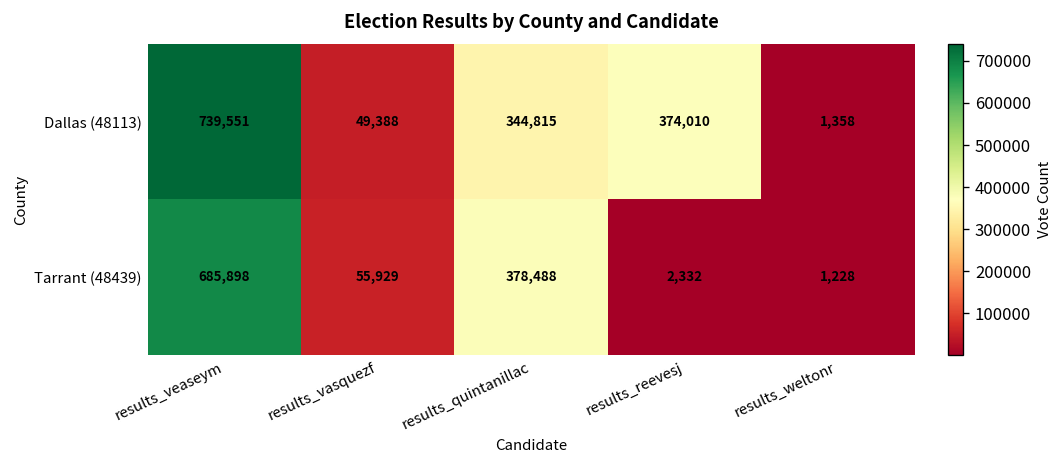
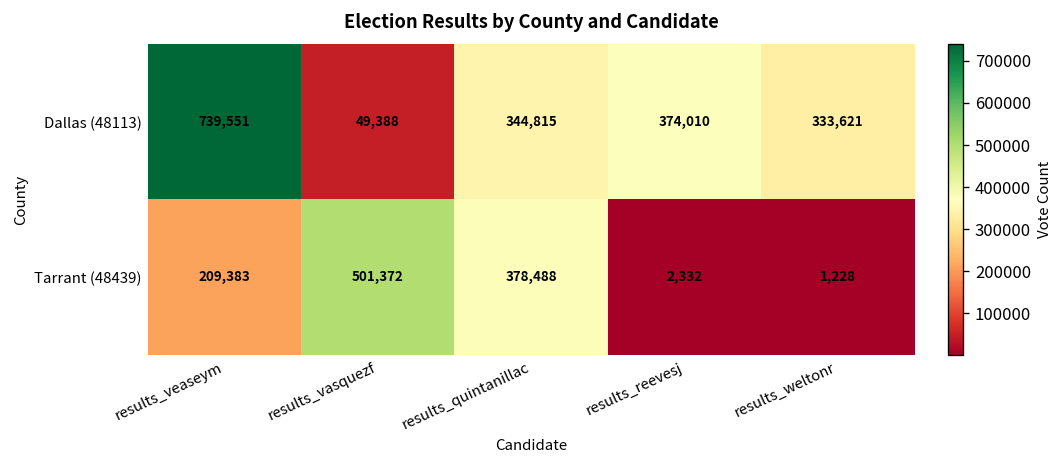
Dallas (48113), results_weltonr: 1,358 -> 333,621
Tarrant (48439), results_veaseym: 685,898 -> 209,383
Tarrant (48439), results_vasquezf: 55,929 -> 501,372
